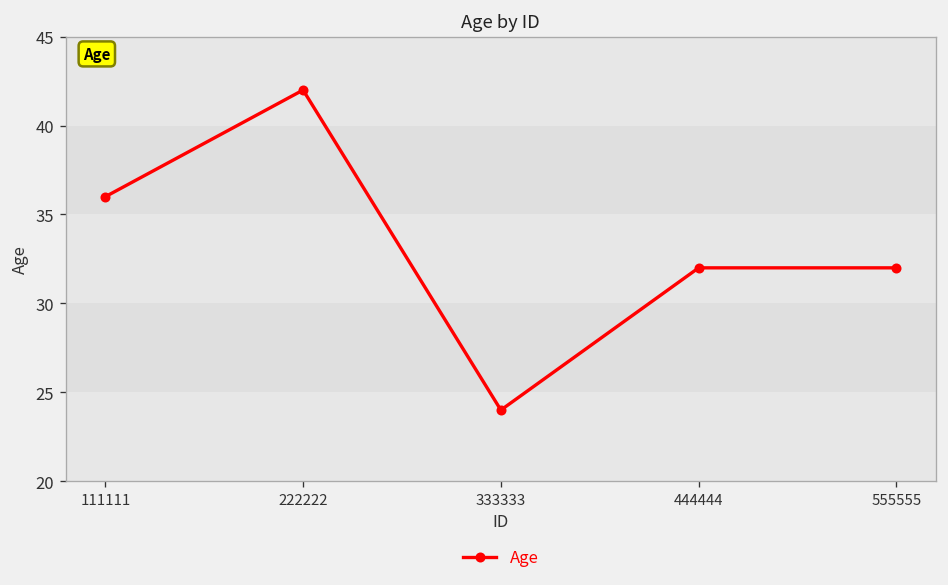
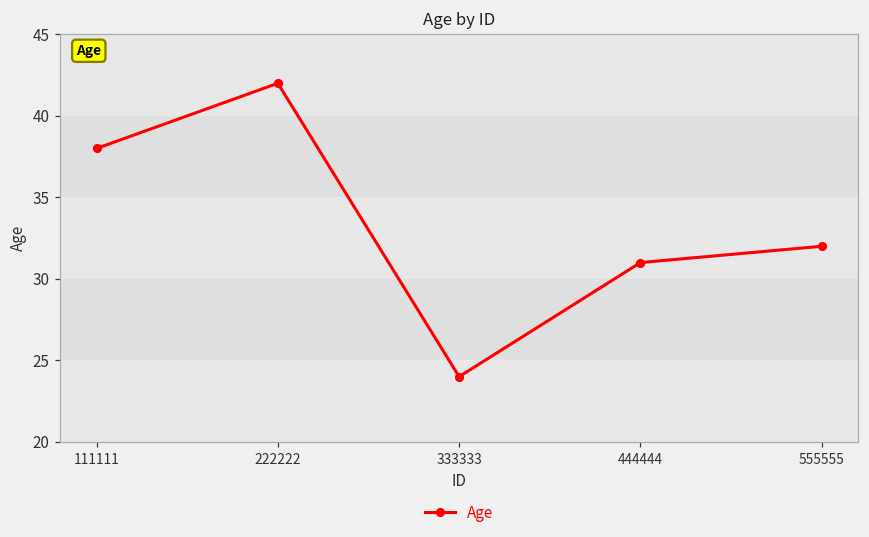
111111: 36 -> 38
444444: 32 -> 31
